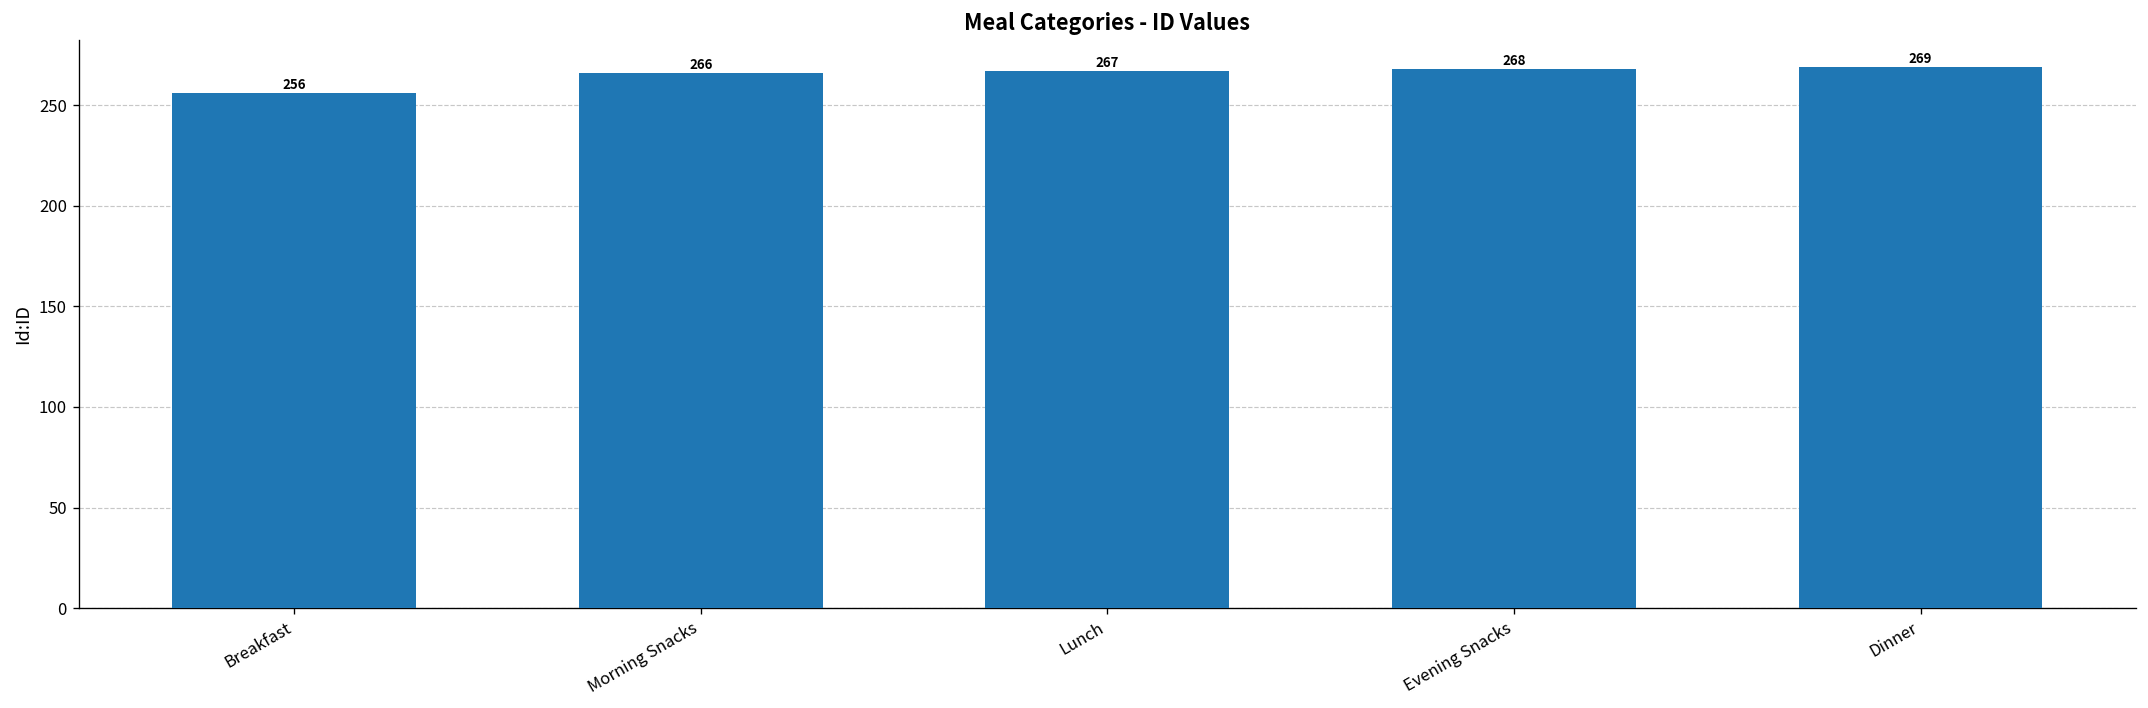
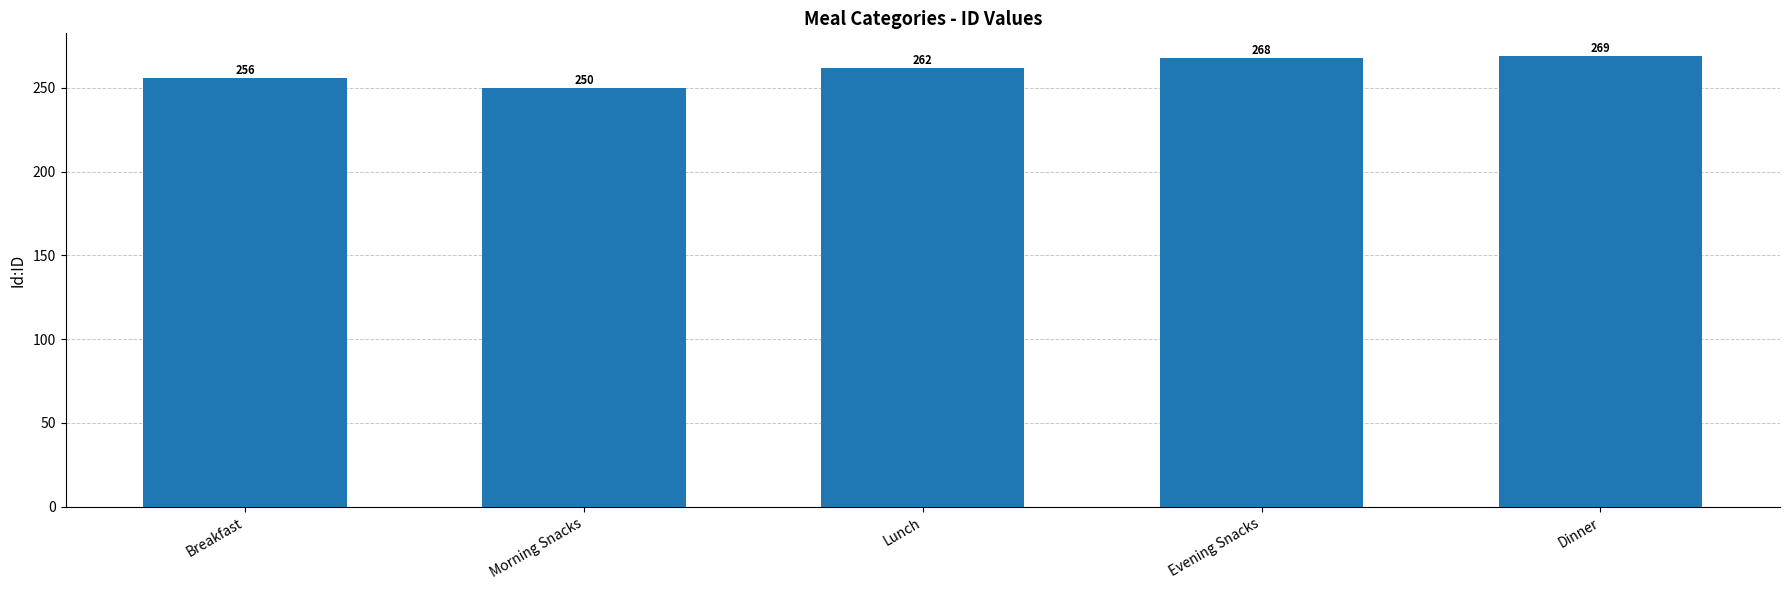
Morning Snacks: 266 -> 250
Lunch: 267 -> 262
